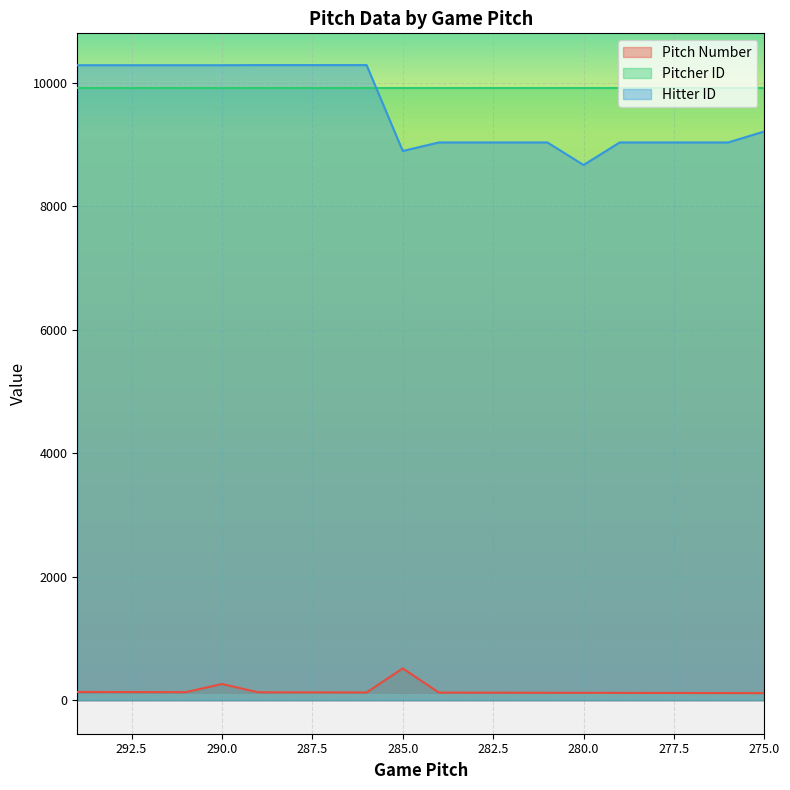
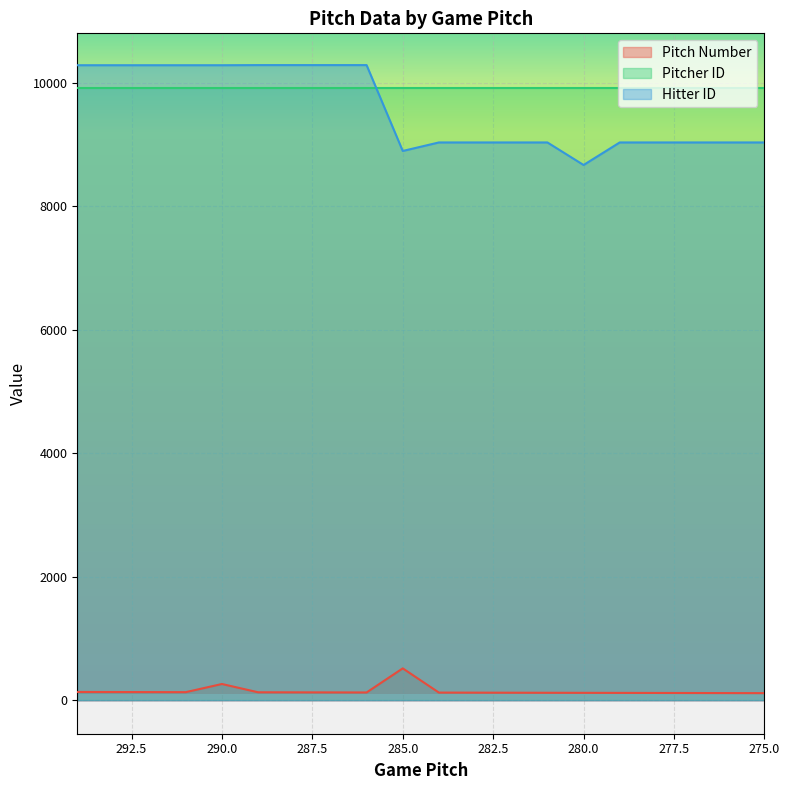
Hitter ID, 275.0: 9200 -> 9000
